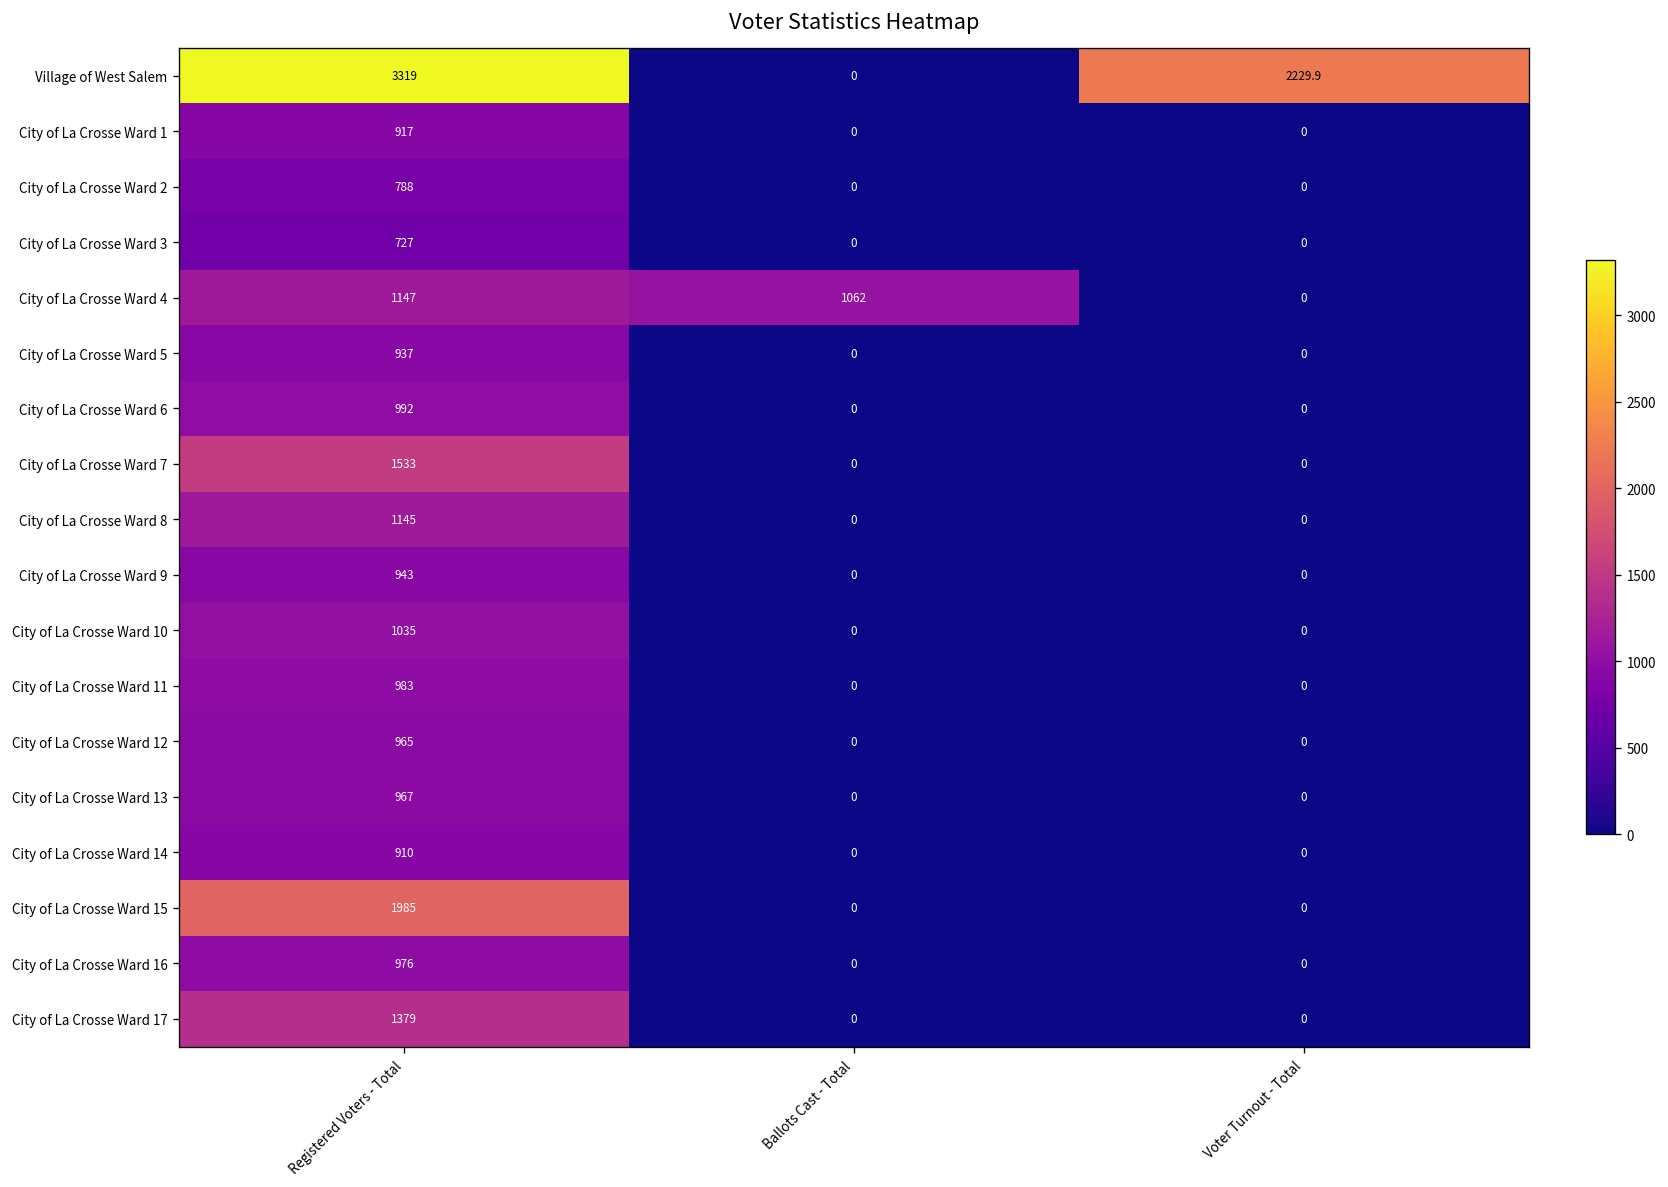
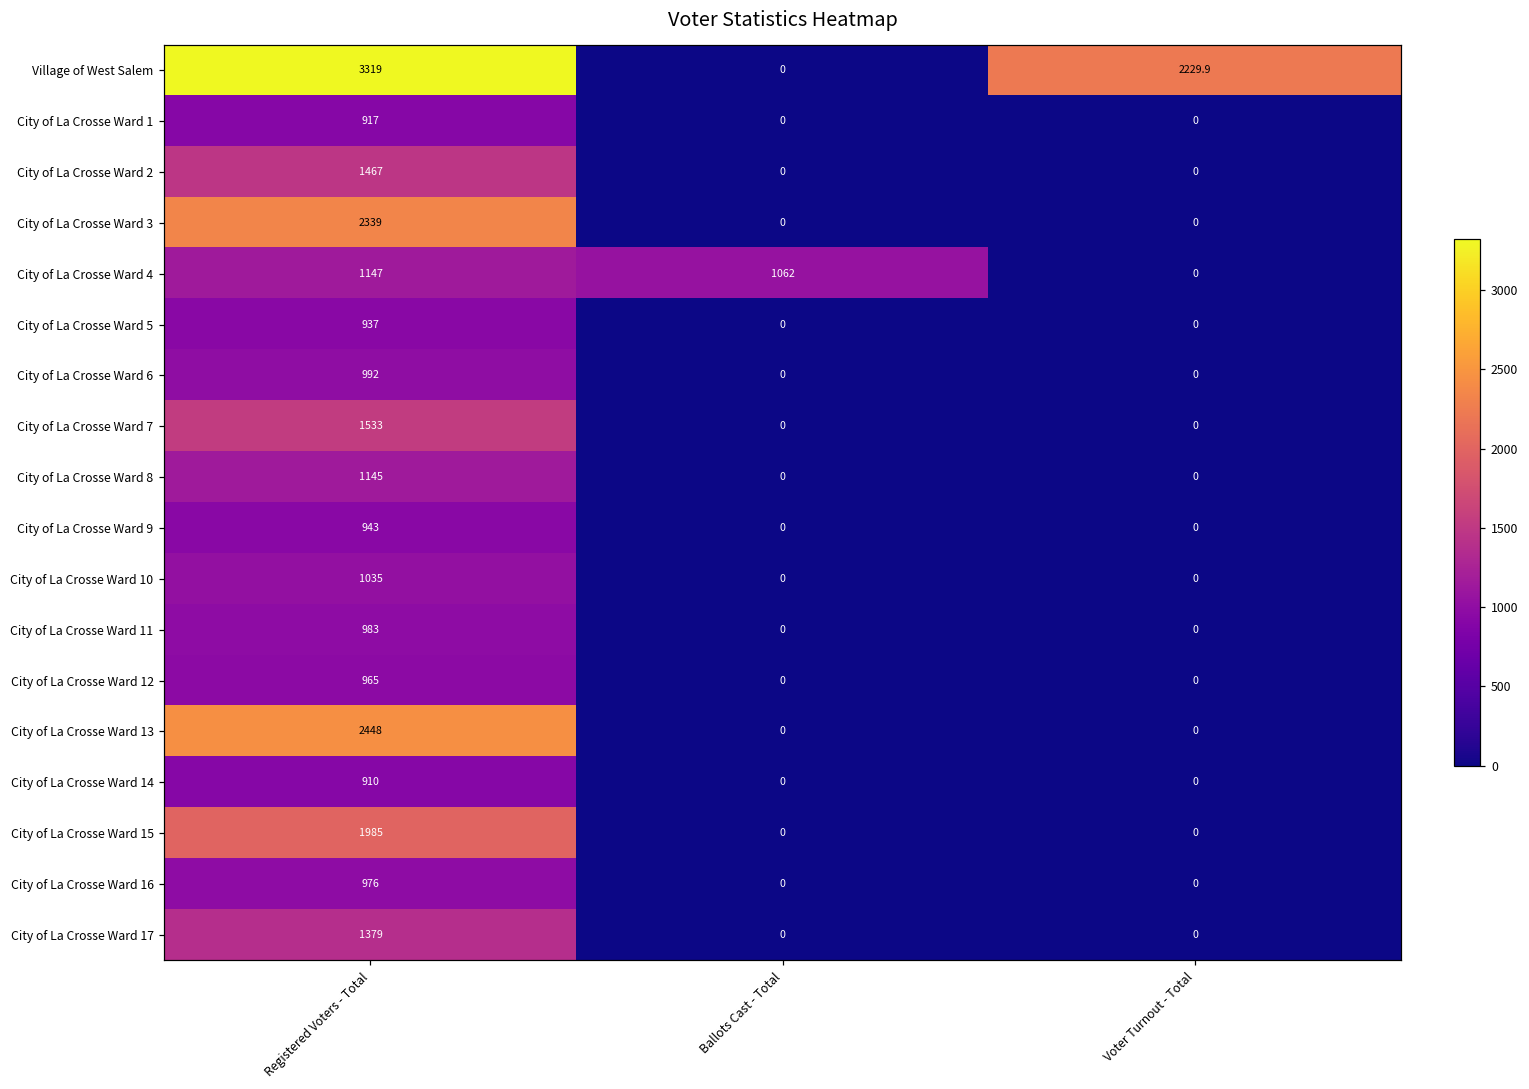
City of La Crosse Ward 2, Registered Voters - Total: 788 -> 1467
City of La Crosse Ward 3, Registered Voters - Total: 727 -> 2339
City of La Crosse Ward 13, Registered Voters - Total: 967 -> 2448
